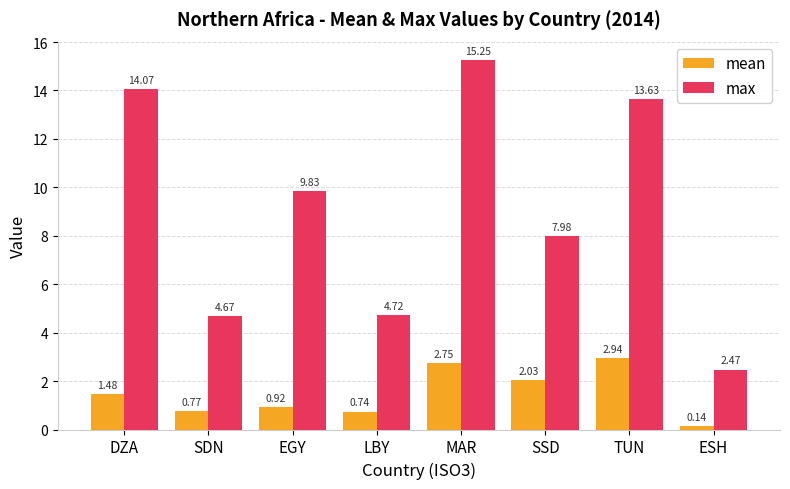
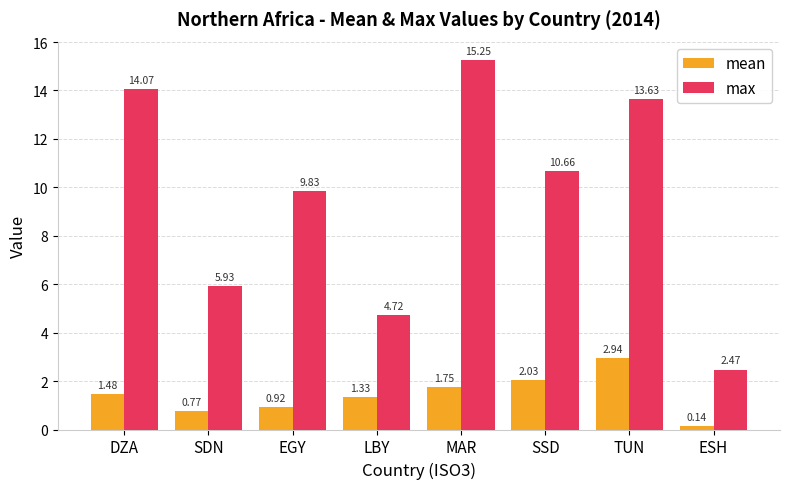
max, SDN: 4.67 -> 5.93
mean, LBY: 0.74 -> 1.33
mean, MAR: 2.75 -> 1.75
max, SSD: 7.98 -> 10.66
